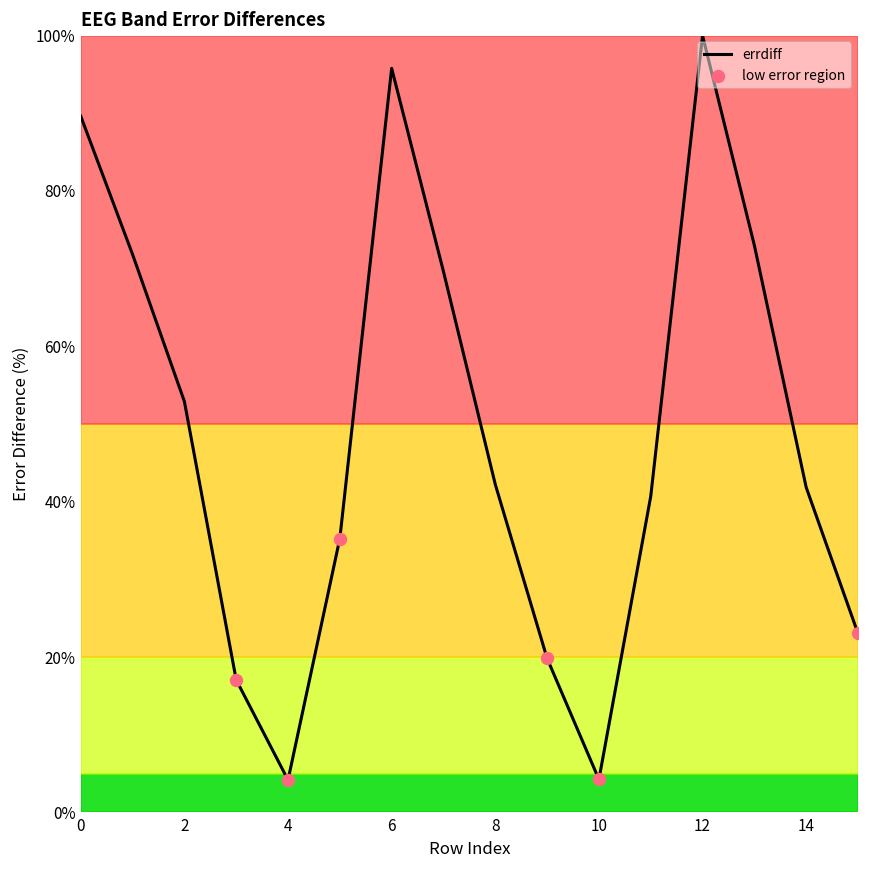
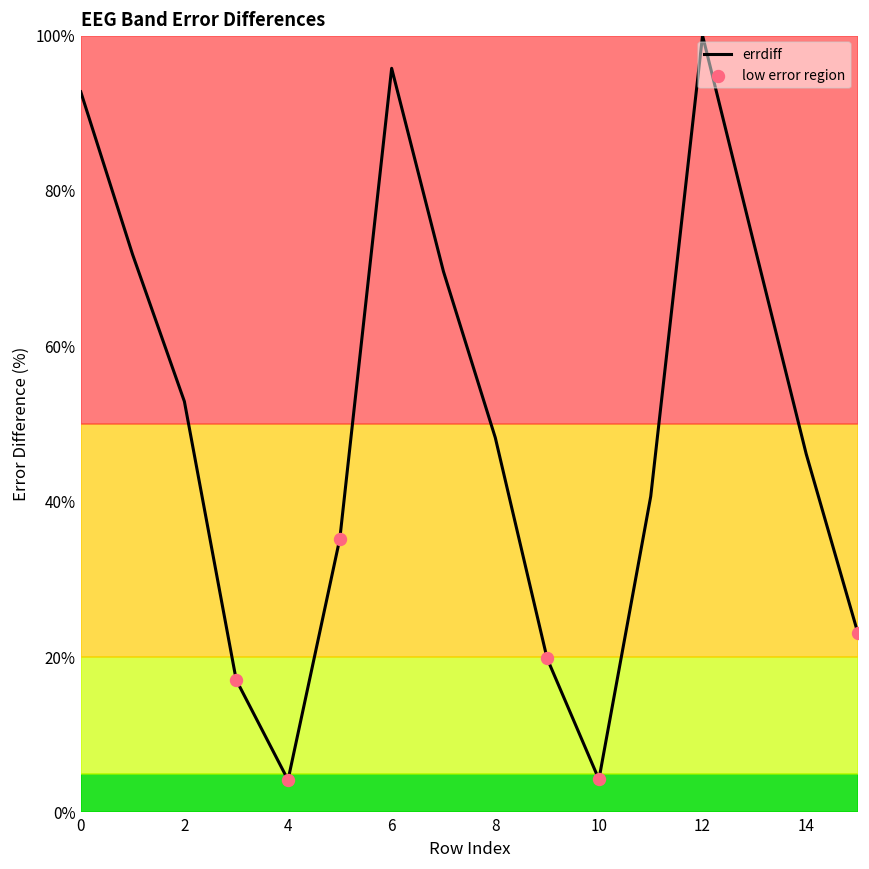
errdiff, 0: 90% -> 93%
errdiff, 8: 42% -> 48%
errdiff, 14: 42% -> 46%
